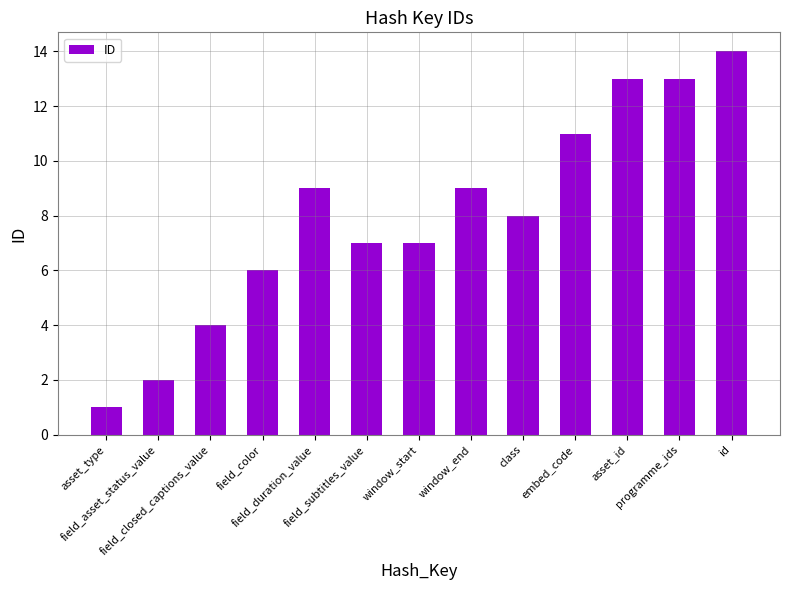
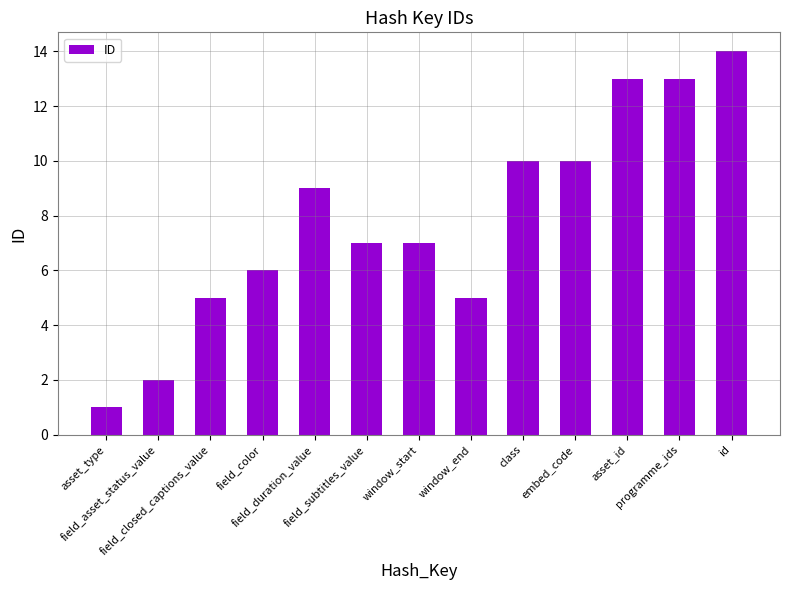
field_closed_captions_value: 4 -> 5
window_end: 9 -> 5
class: 8 -> 10
embed_code: 11 -> 10
